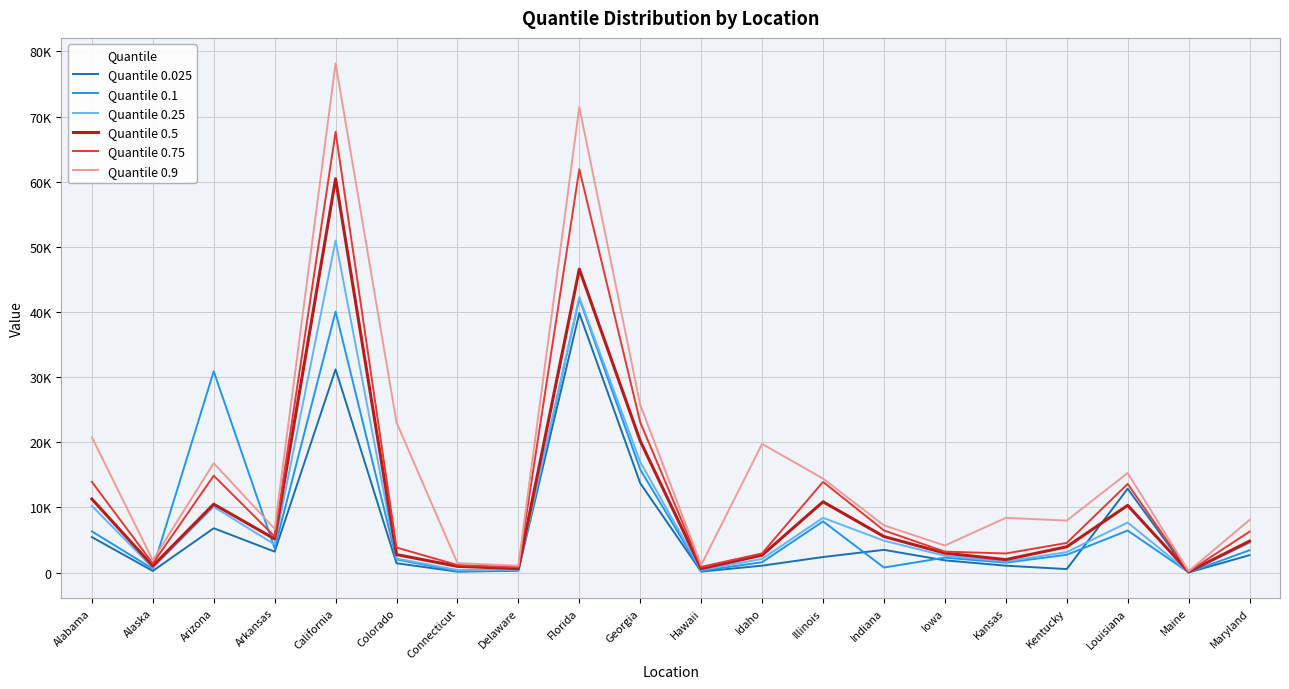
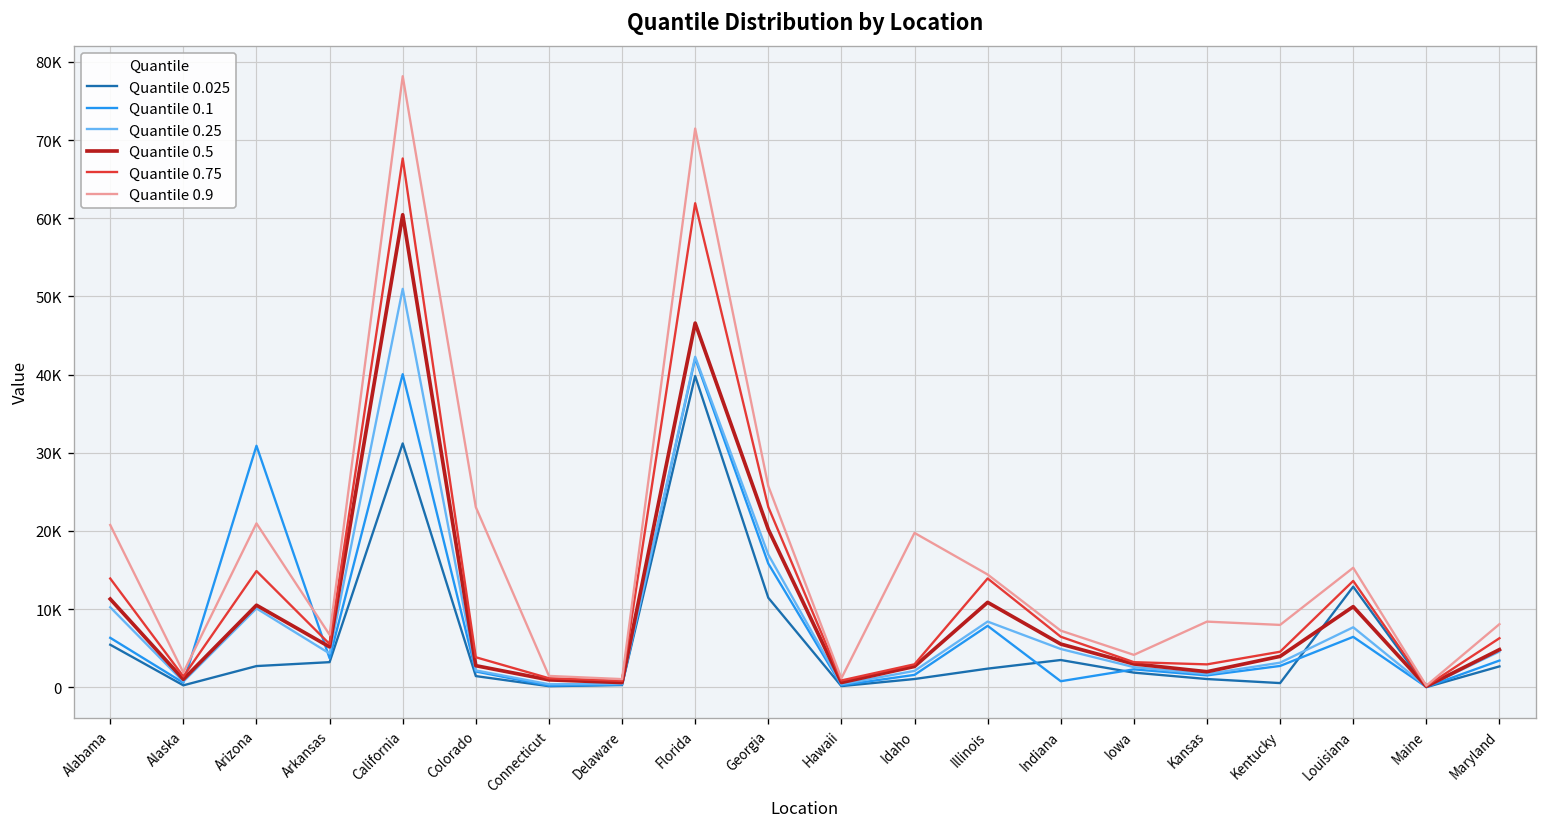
Quantile 0.025, Arizona: 7000 -> 3000
Quantile 0.9, Arizona: 17000 -> 21000
Quantile 0.025, Georgia: 14000 -> 11000
